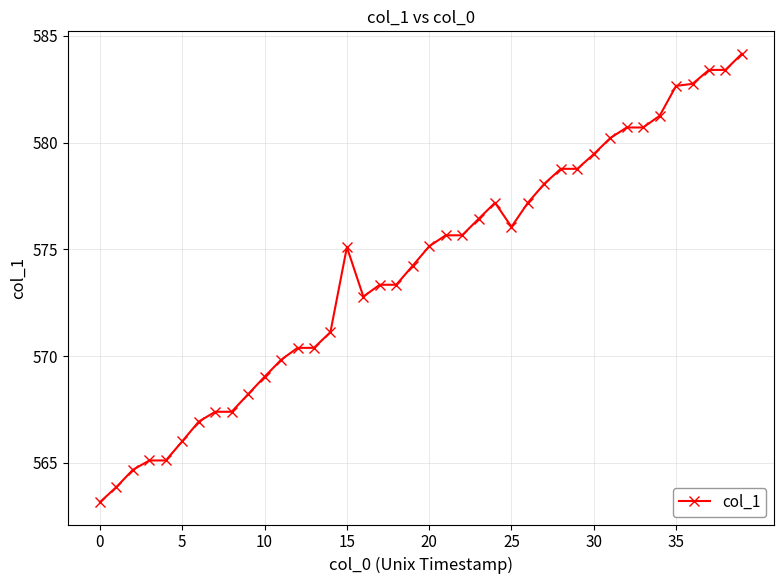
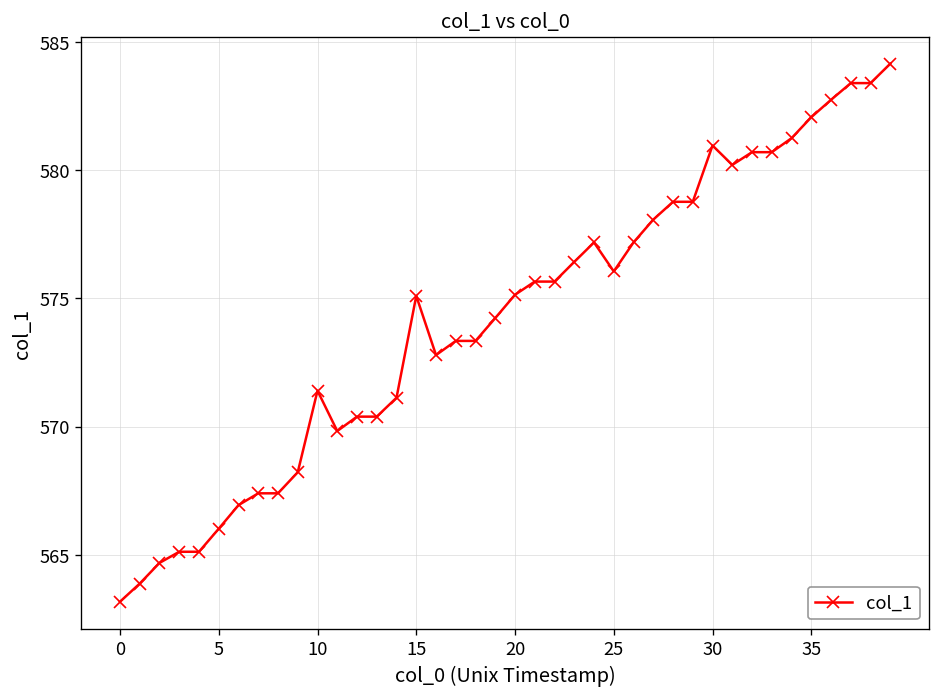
10: 569.0 -> 571.4
30: 579.5 -> 581.0
35: 582.7 -> 582.1
